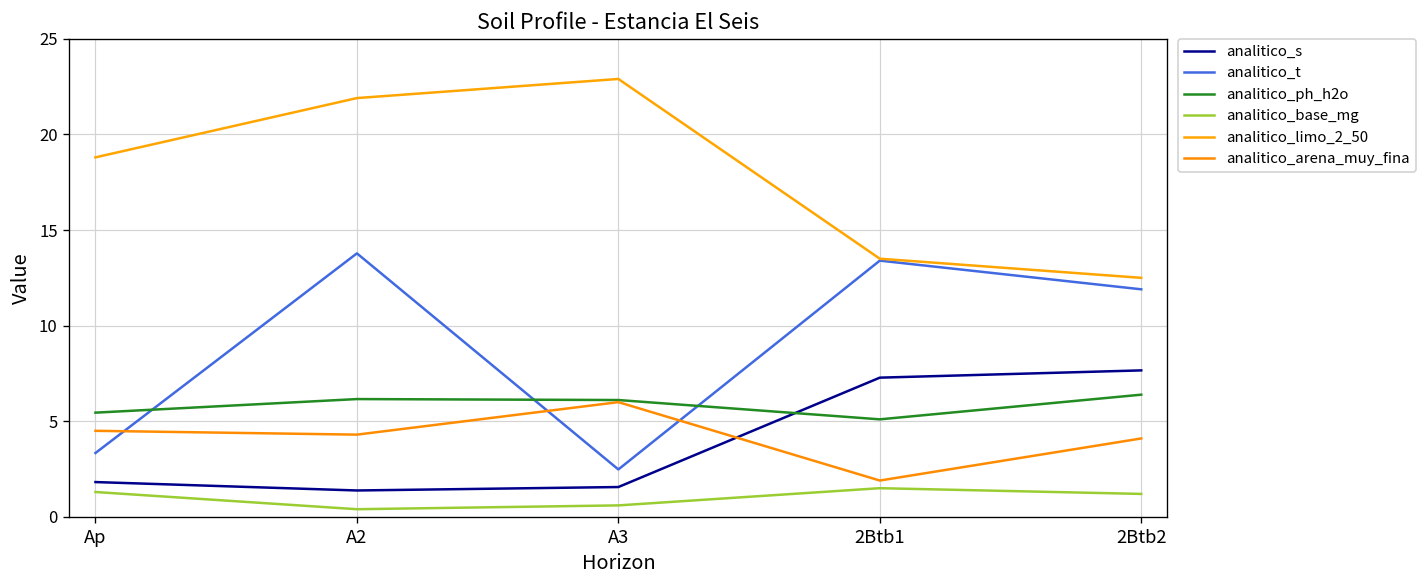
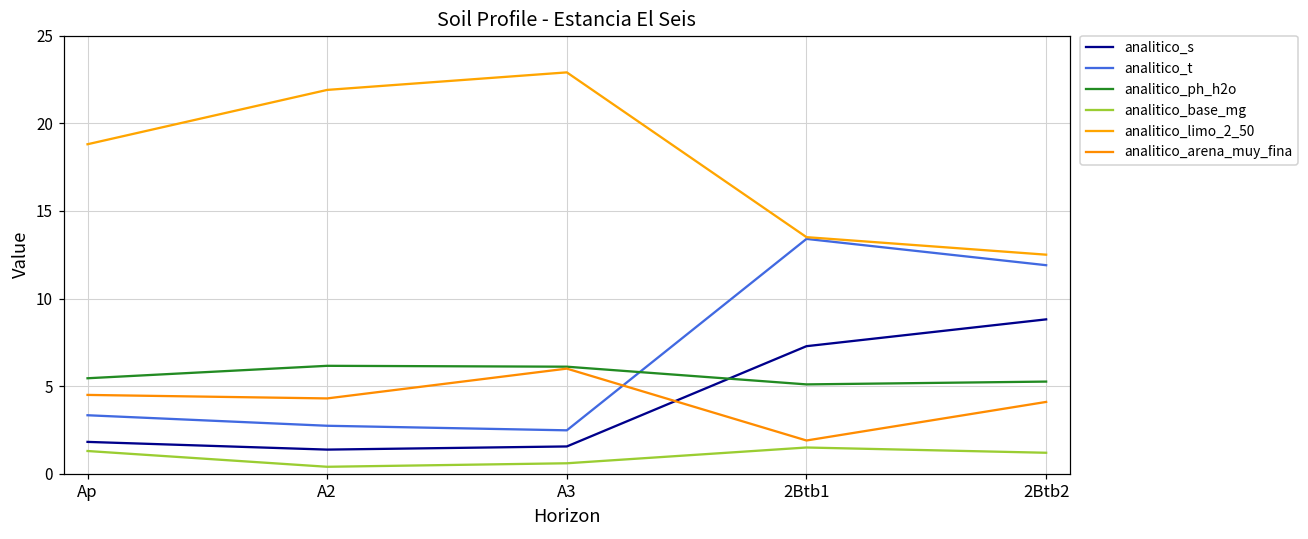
analitico_t, A2: 13.8 -> 2.7
analitico_s, 2Btb2: 7.7 -> 8.8
analitico_ph_h2o, 2Btb2: 6.4 -> 5.3
